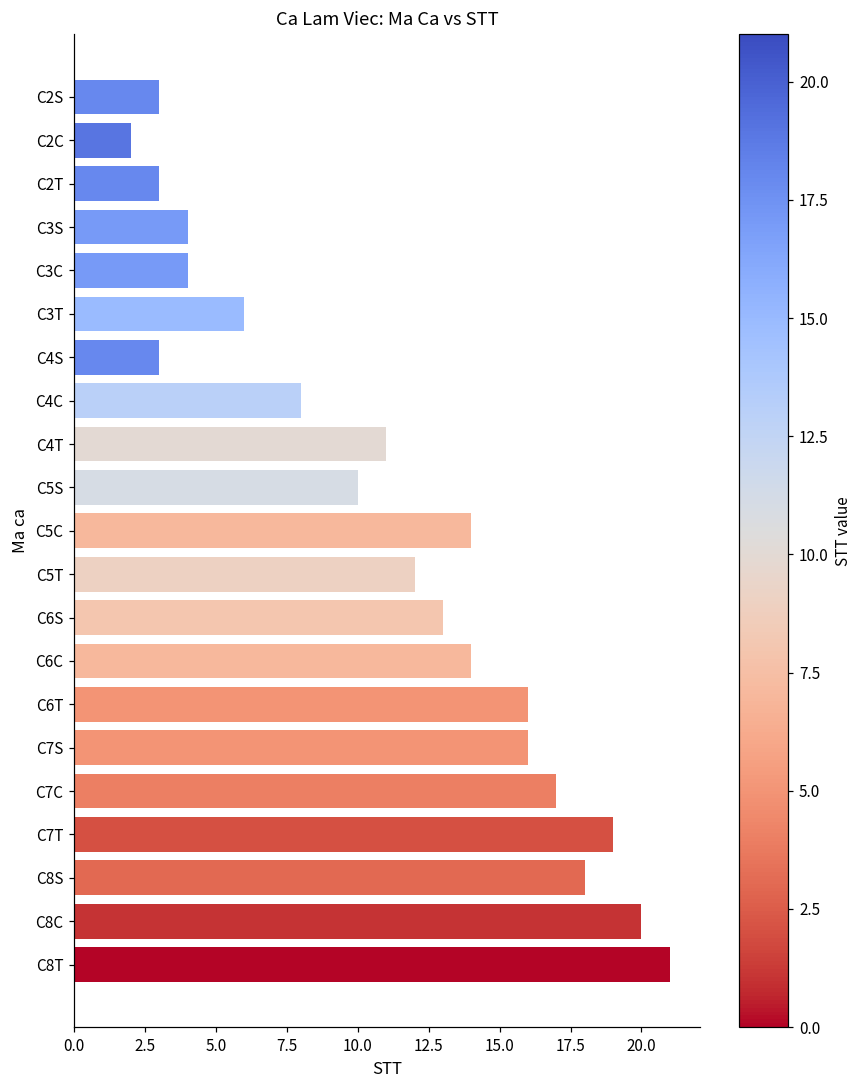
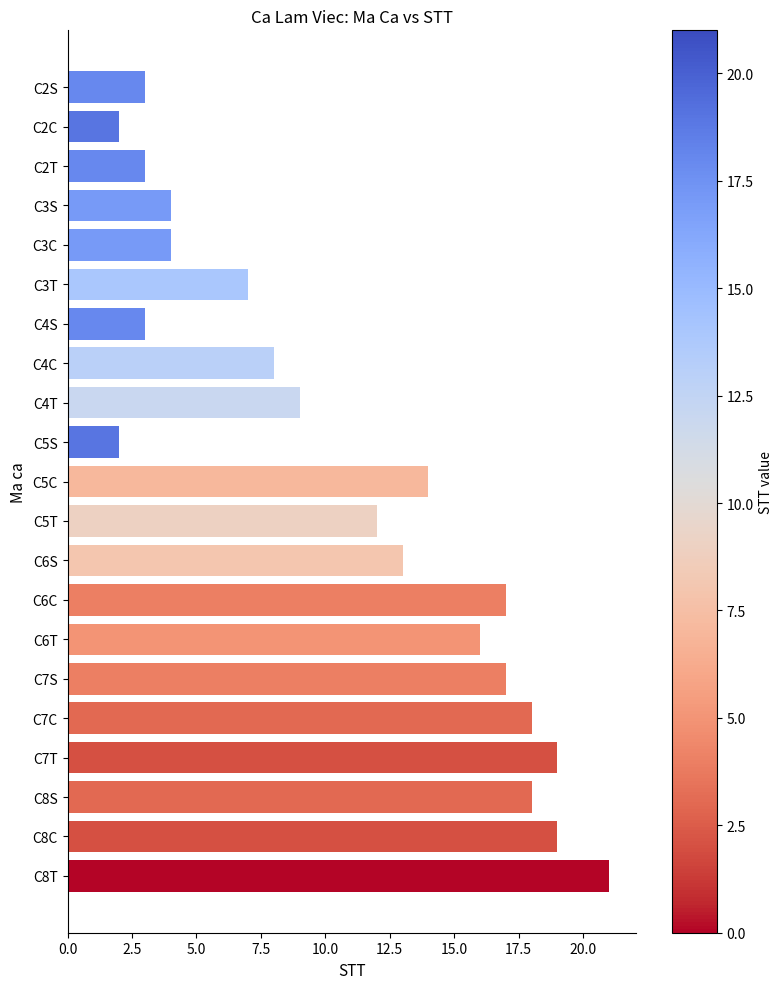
C3T: 6 -> 7
C4T: 11 -> 9
C5S: 10 -> 2
C6C: 14 -> 17
C7S: 16 -> 17
C7C: 17 -> 18
C8C: 20 -> 19
